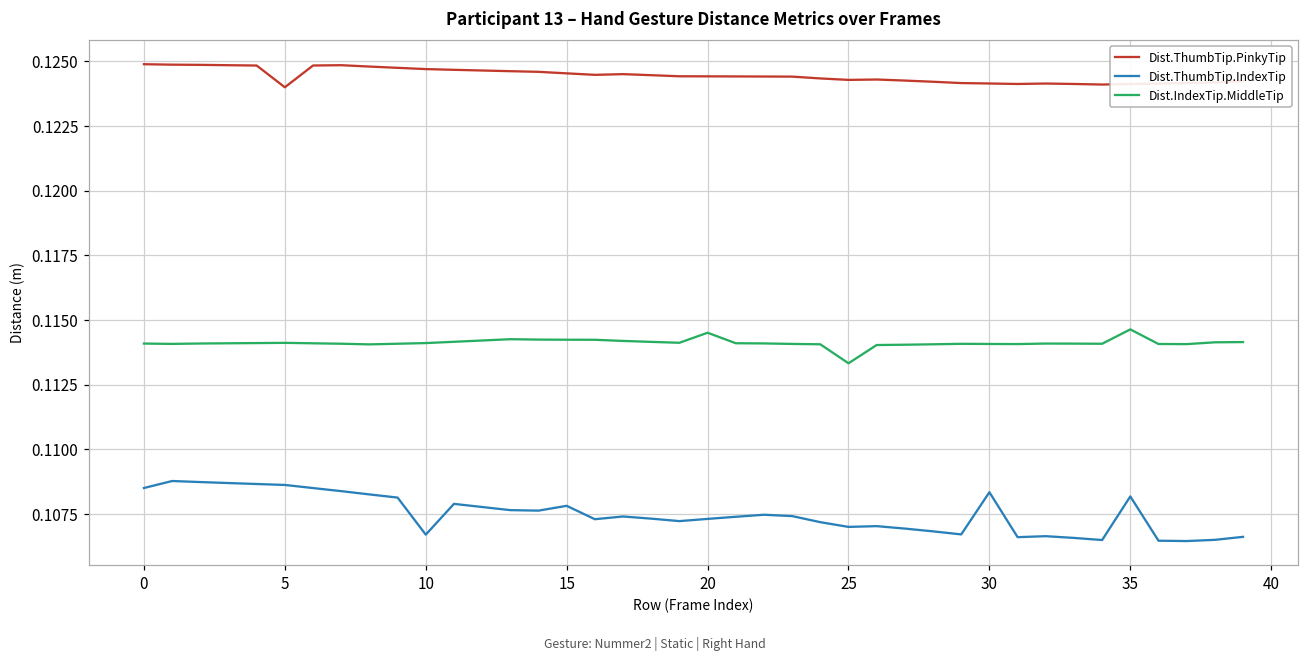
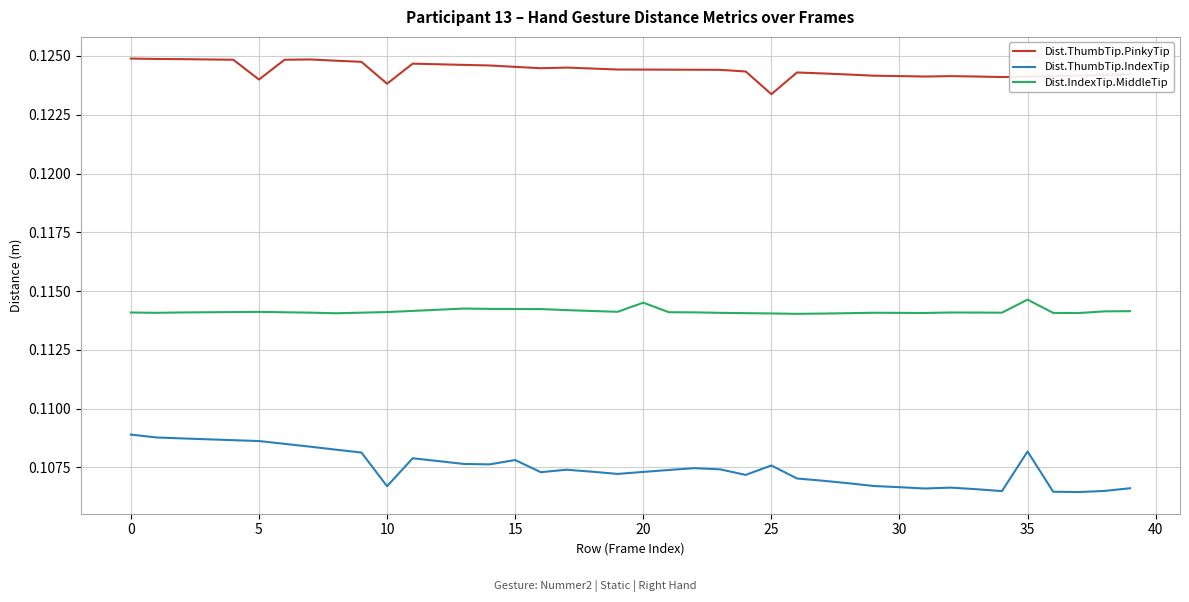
Dist.ThumbTip.IndexTip, 0: 0.1085 -> 0.1089
Dist.ThumbTip.PinkyTip, 10: 0.1247 -> 0.1238
Dist.ThumbTip.PinkyTip, 25: 0.1243 -> 0.1234
Dist.ThumbTip.IndexTip, 25: 0.1070 -> 0.1076
Dist.IndexTip.MiddleTip, 25: 0.1133 -> 0.1140
Dist.ThumbTip.IndexTip, 30: 0.1083 -> 0.1067
